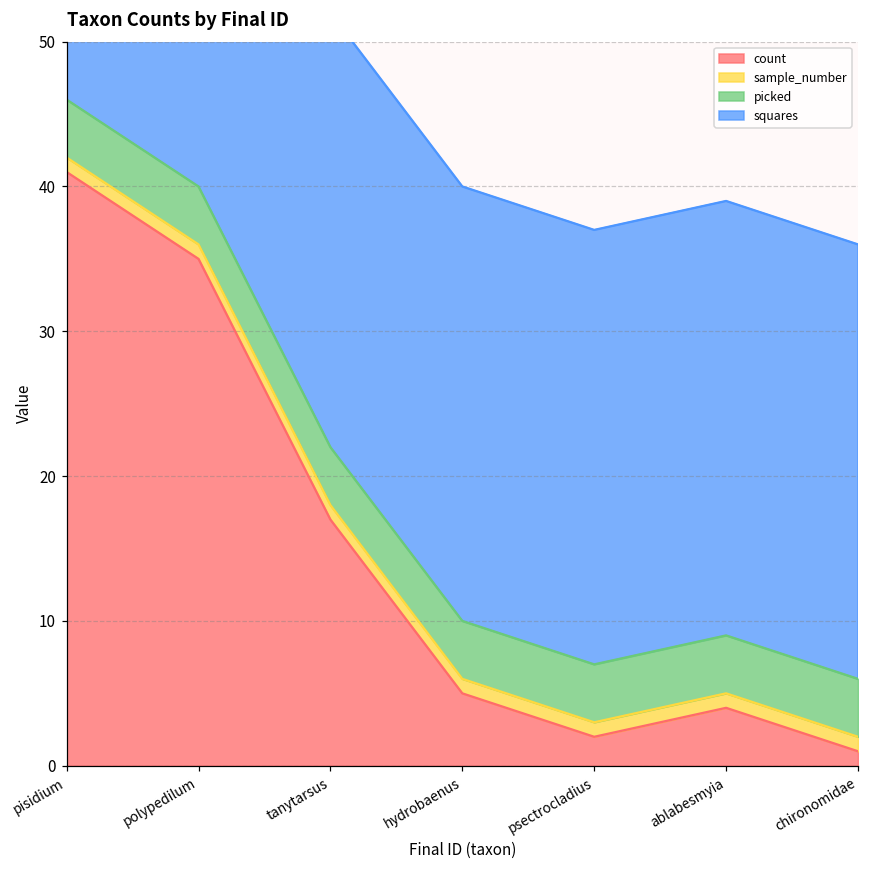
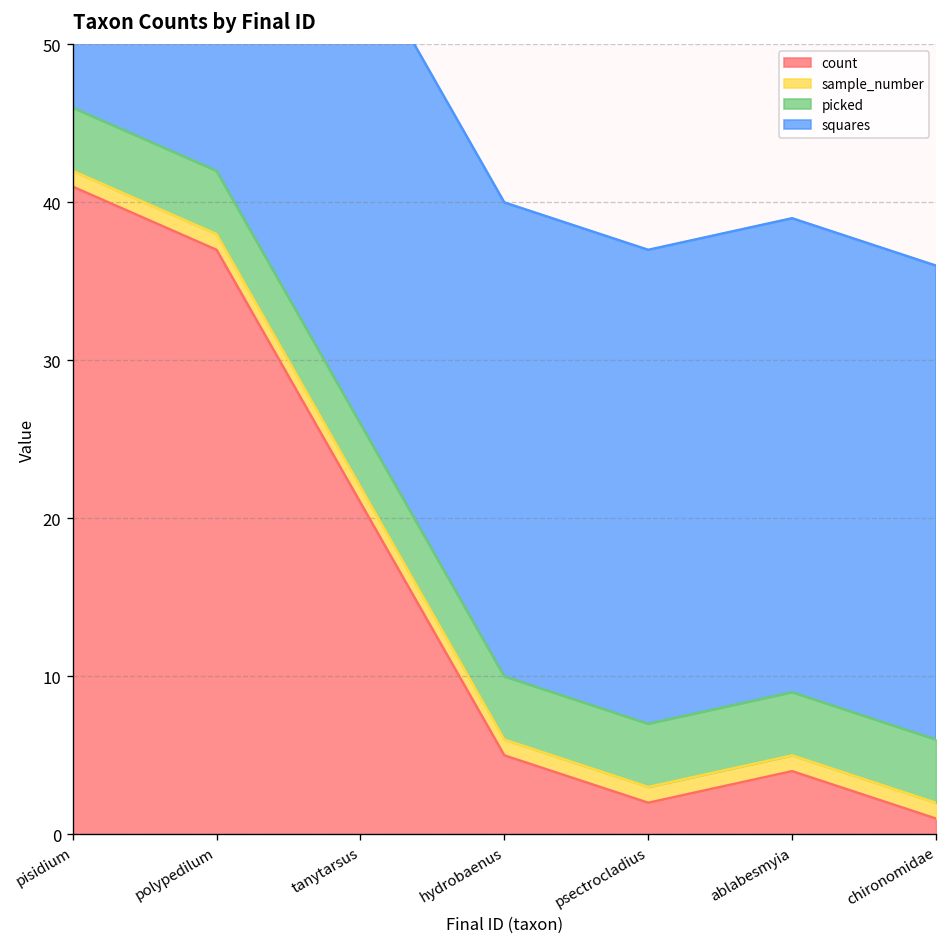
count, polypedilum: 35 -> 37
count, tanytarsus: 17 -> 21
